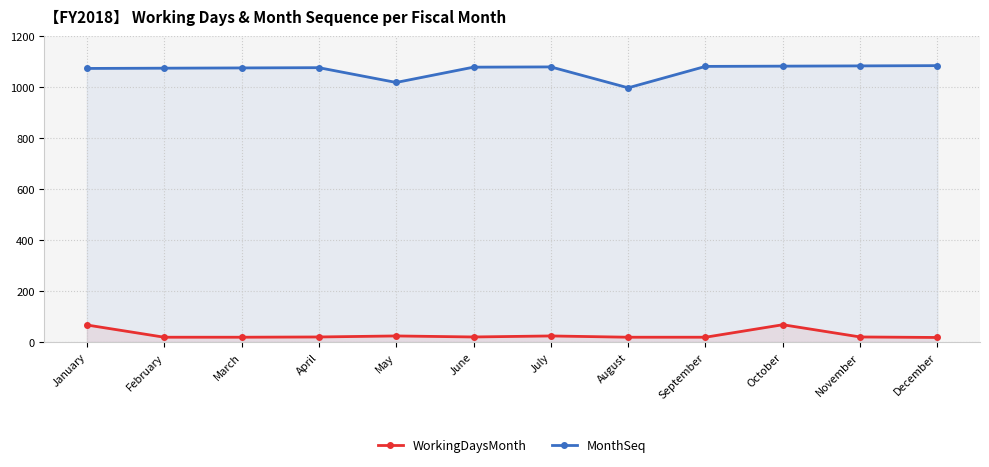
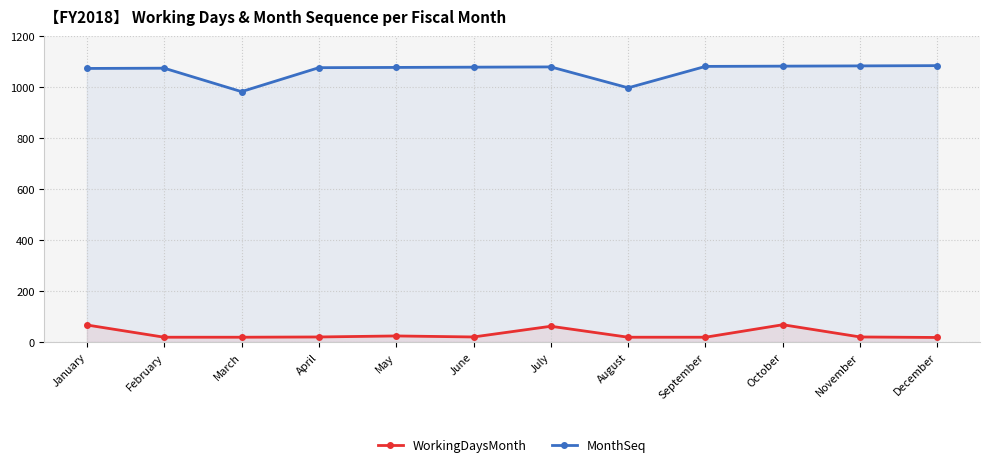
MonthSeq, March: 1080 -> 980
MonthSeq, May: 1020 -> 1080
WorkingDaysMonth, July: 20 -> 60
